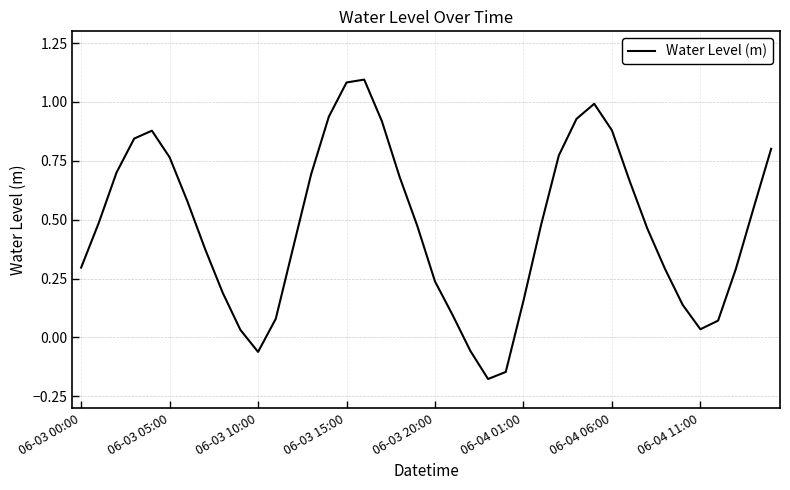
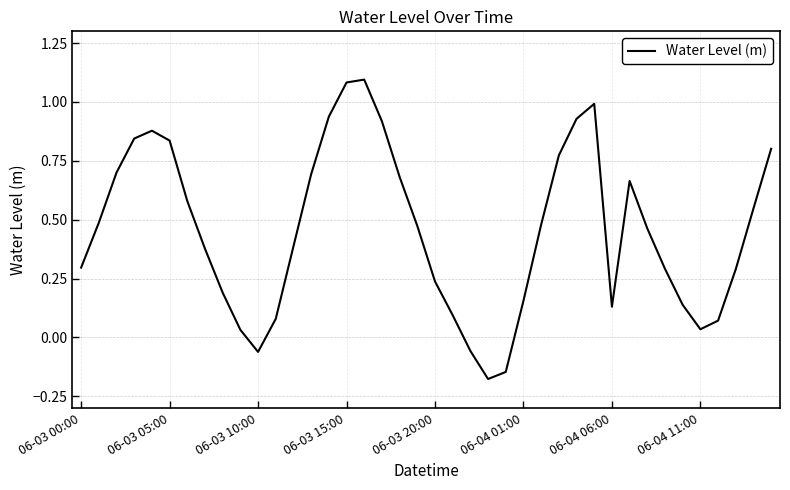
06-03 05:00: 0.77 -> 0.84
06-04 06:00: 0.88 -> 0.13
